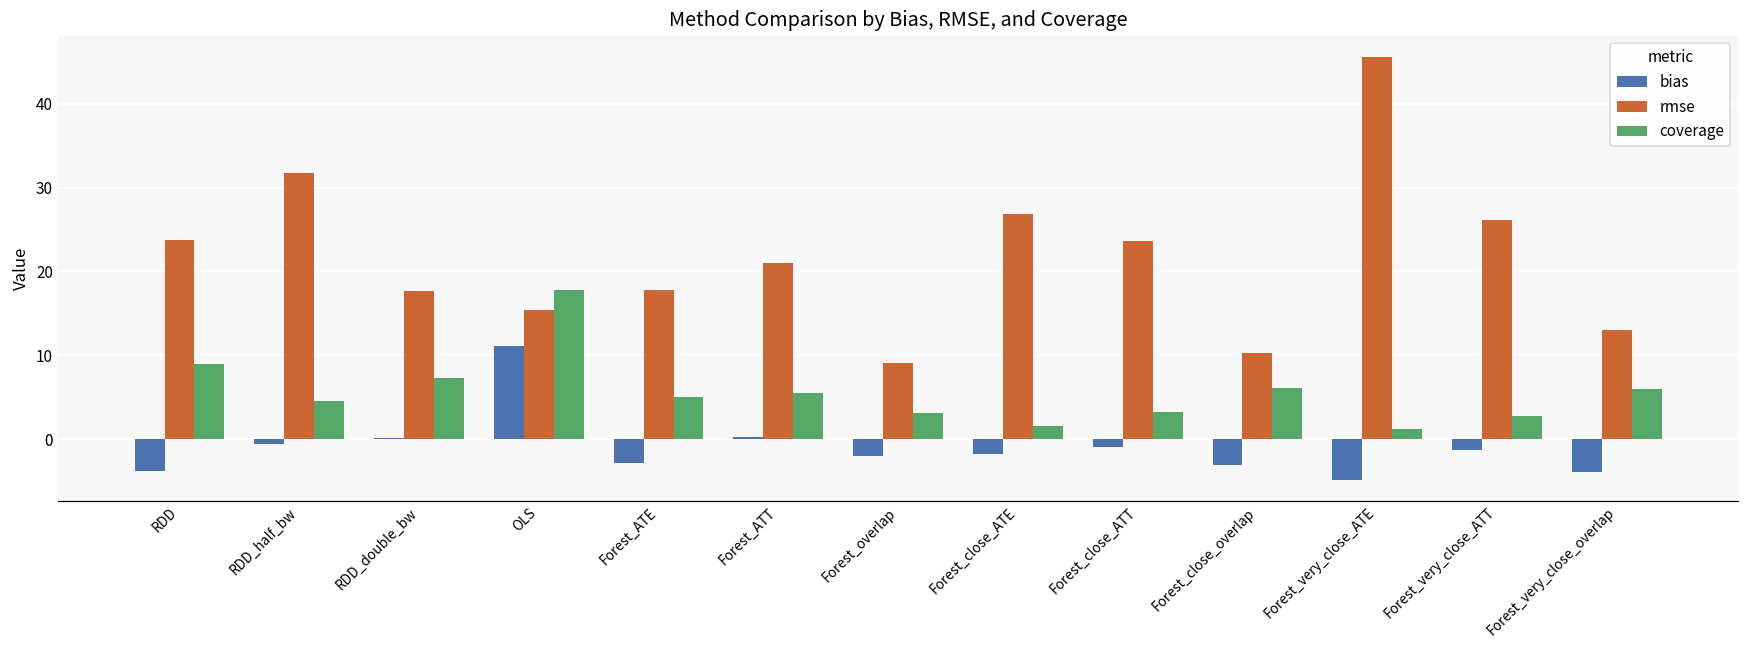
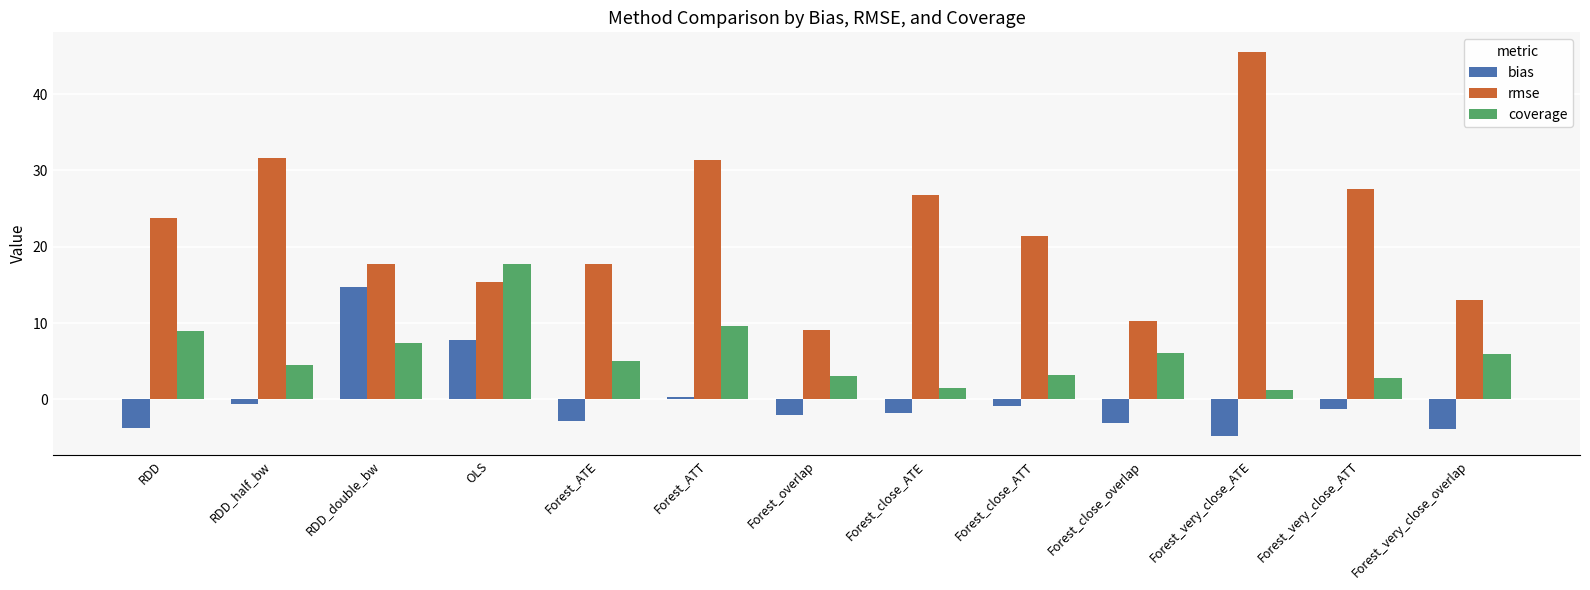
bias, RDD_double_bw: 0 -> 15
bias, OLS: 11 -> 8
rmse, Forest_ATT: 21 -> 31
coverage, Forest_ATT: 5 -> 10
rmse, Forest_close_ATT: 24 -> 21
rmse, Forest_very_close_ATT: 26 -> 28
